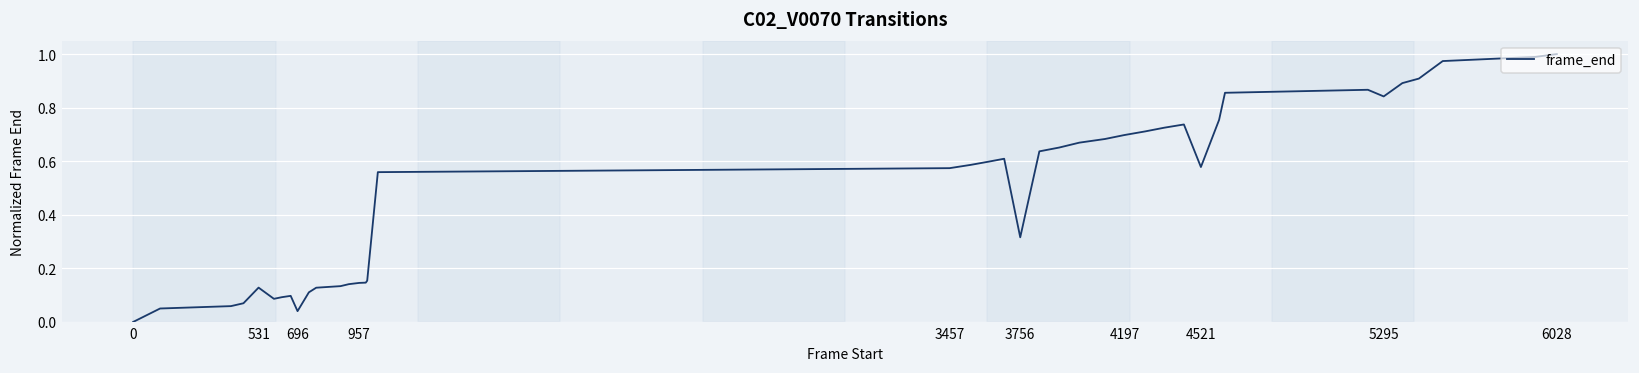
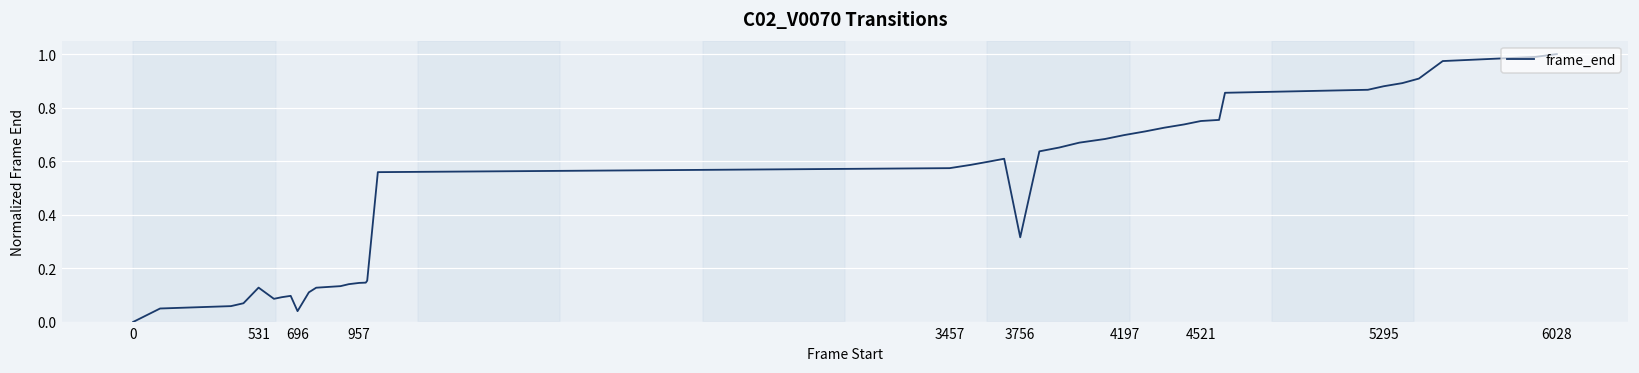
4521: 0.58 -> 0.75
5295: 0.84 -> 0.88
